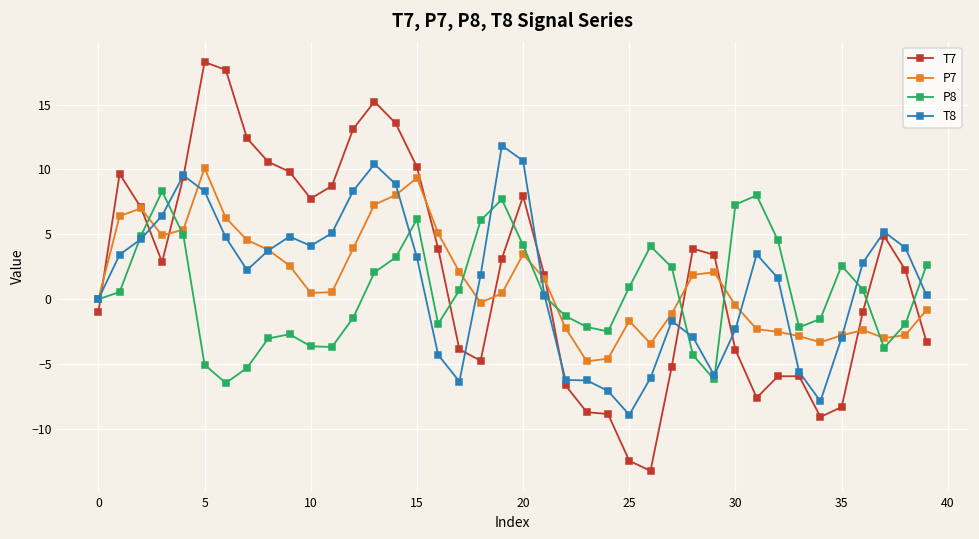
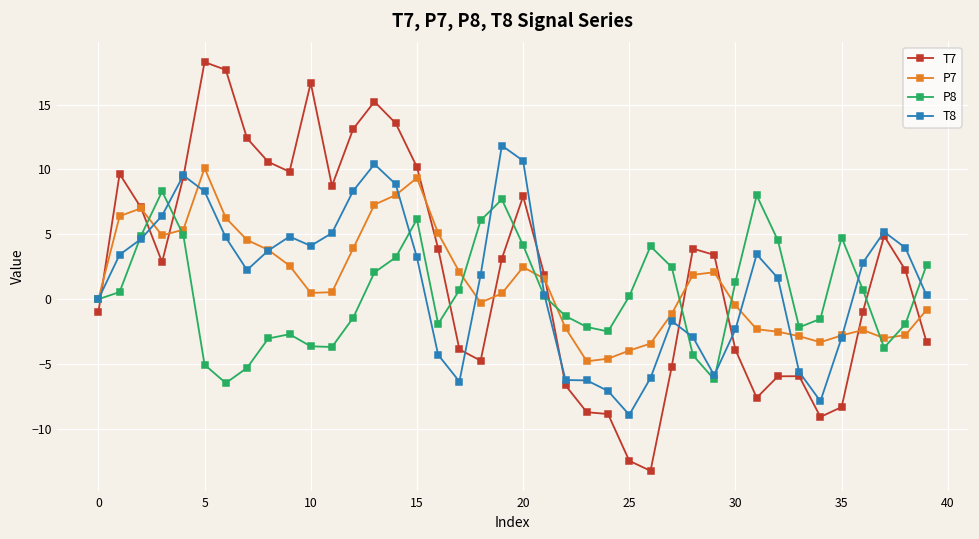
T7, 10: 7.8 -> 16.7
P7, 20: 3.5 -> 2.5
P7, 25: -1.7 -> -4.0
P8, 25: 0.9 -> 0.2
P8, 30: 7.3 -> 1.3
P8, 35: 2.6 -> 4.8
